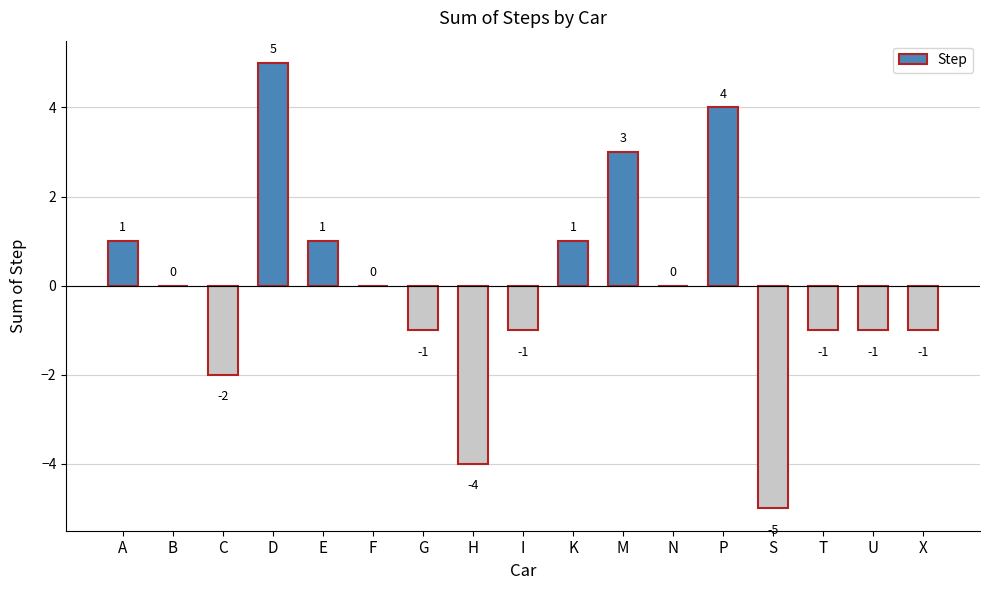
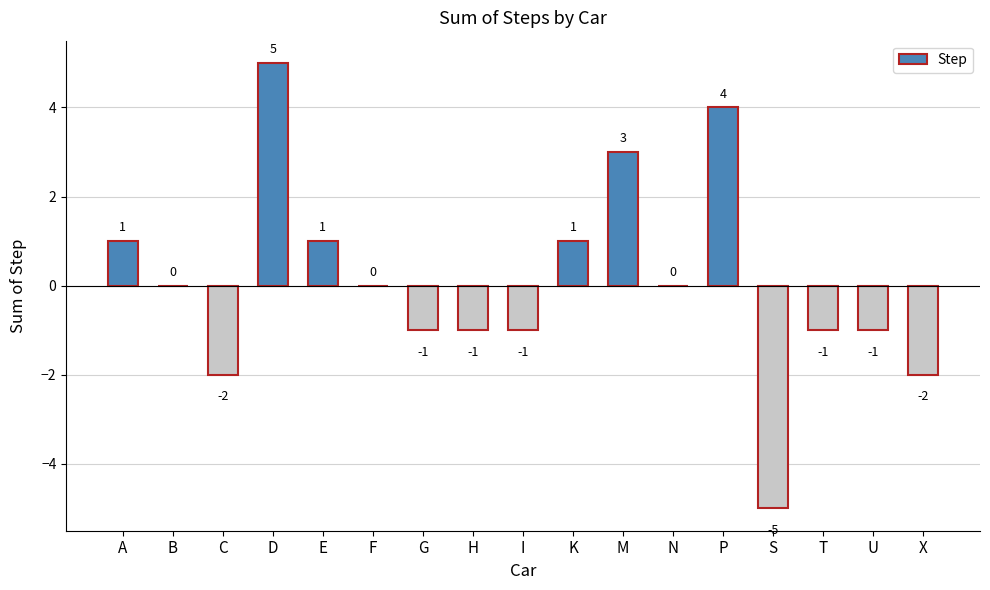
H: -4 -> -1
X: -1 -> -2
